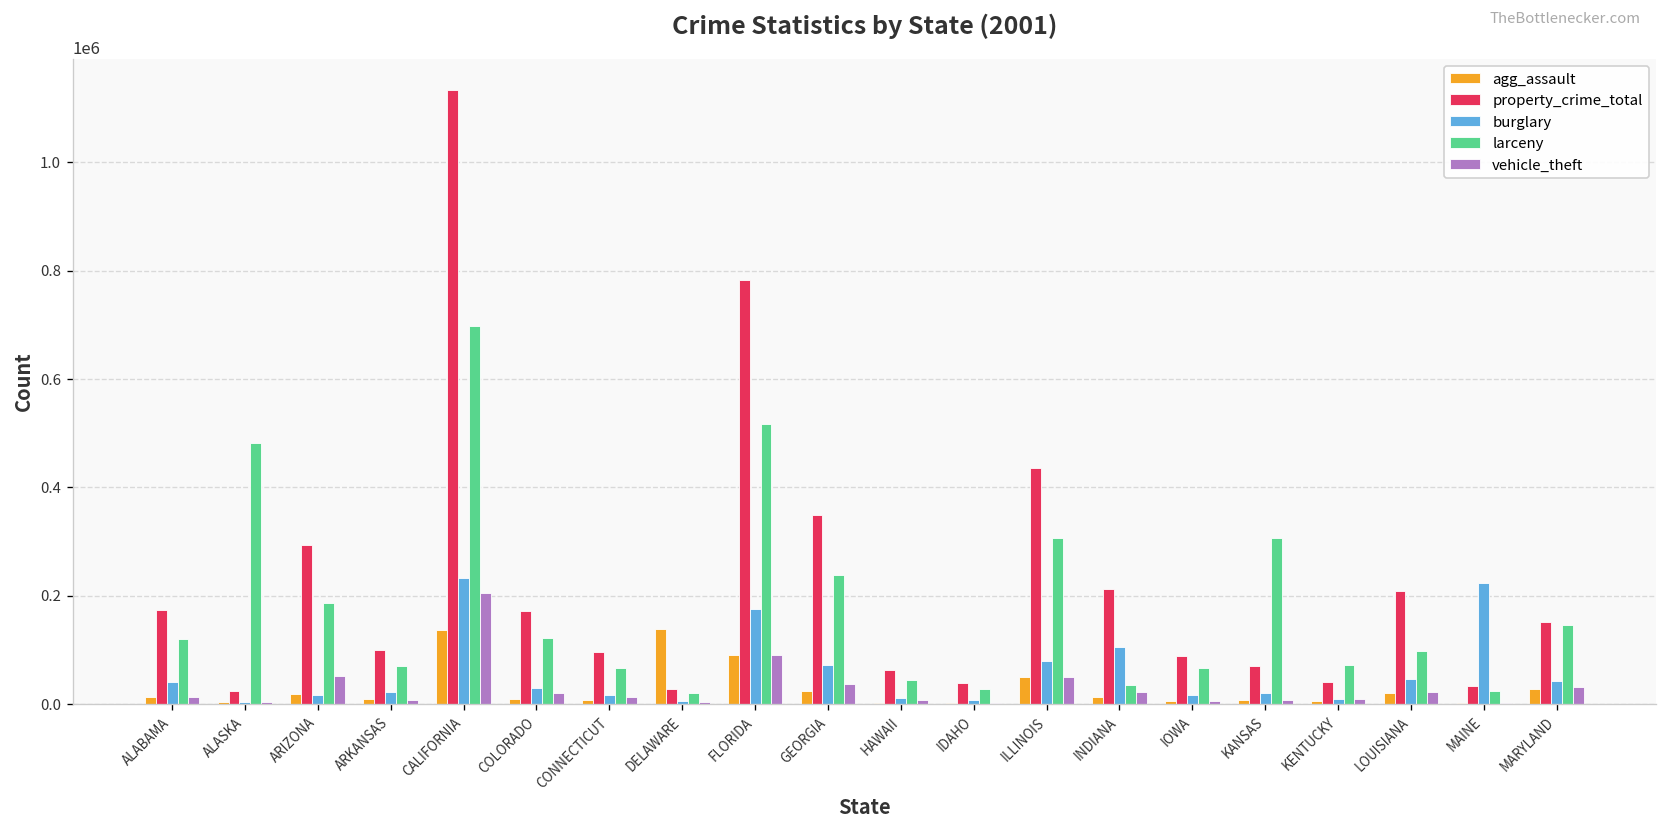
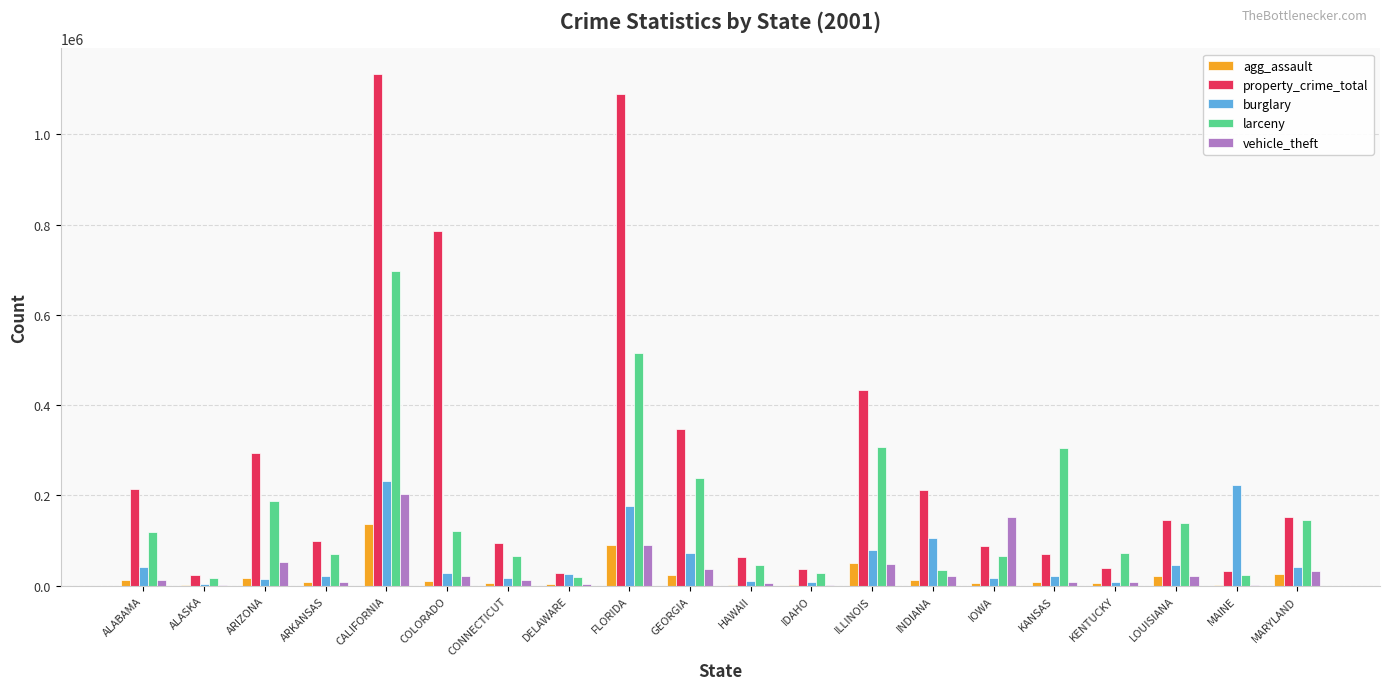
property_crime_total, ALABAMA: 170000 -> 210000
larceny, ALASKA: 480000 -> 20000
property_crime_total, COLORADO: 170000 -> 790000
agg_assault, DELAWARE: 140000 -> 0
burglary, DELAWARE: 10000 -> 30000
property_crime_total, FLORIDA: 780000 -> 1090000
vehicle_theft, IOWA: 10000 -> 150000
property_crime_total, LOUISIANA: 210000 -> 150000
larceny, LOUISIANA: 100000 -> 140000
